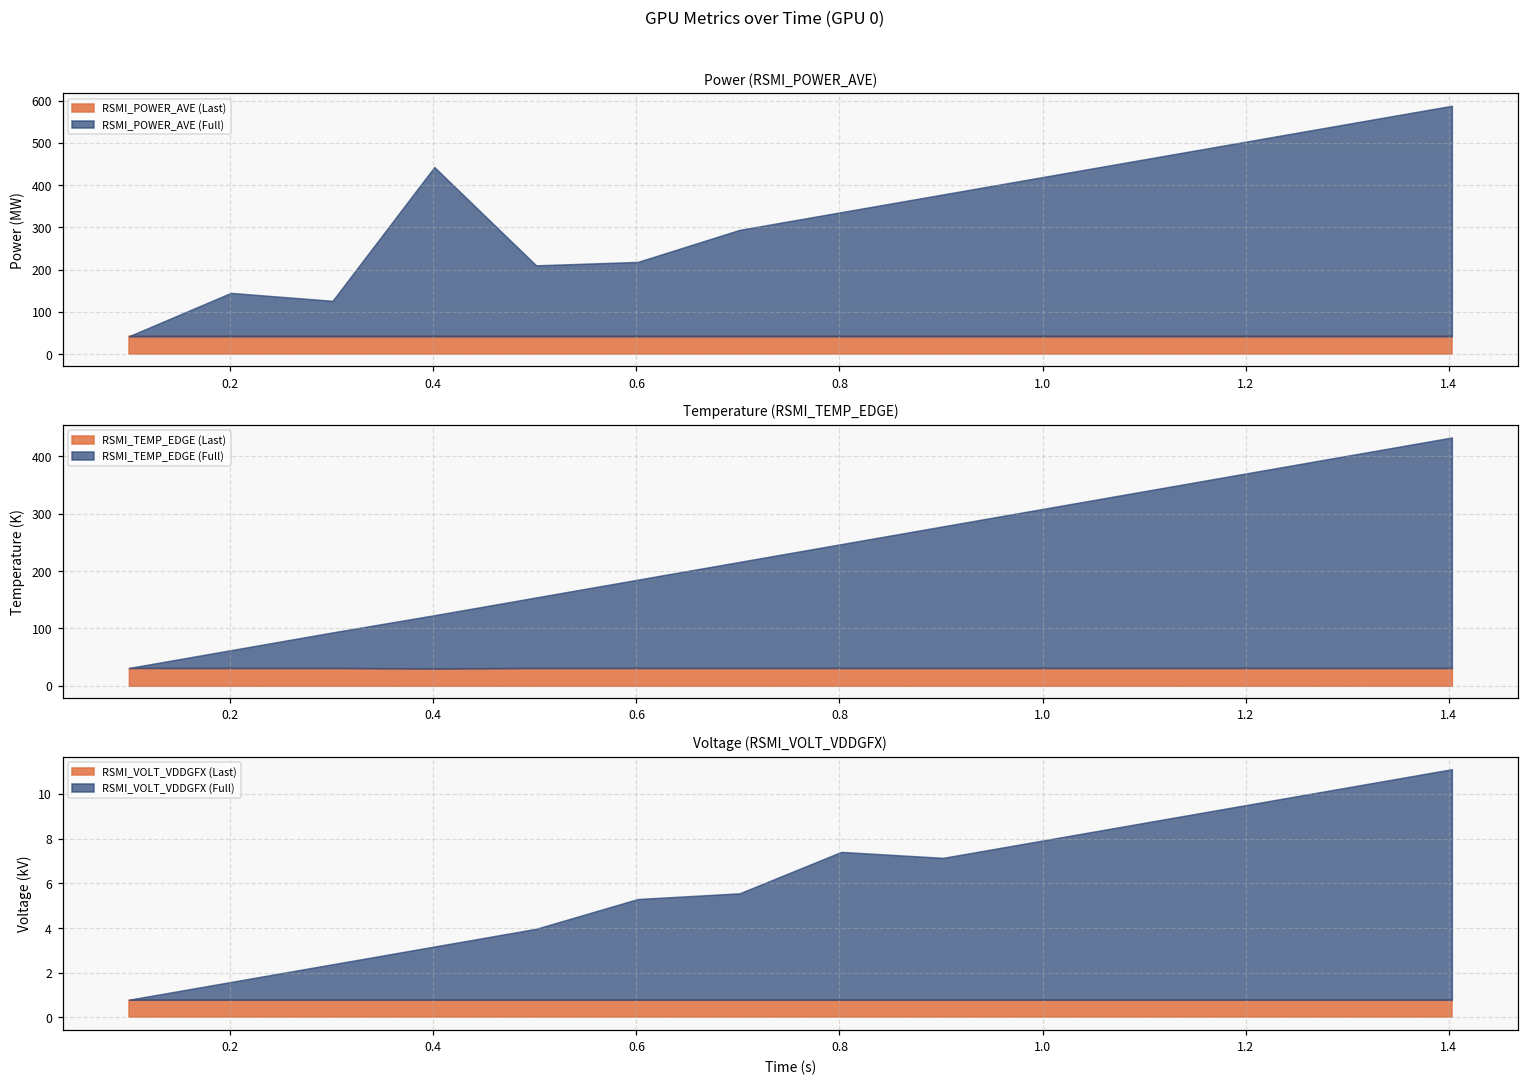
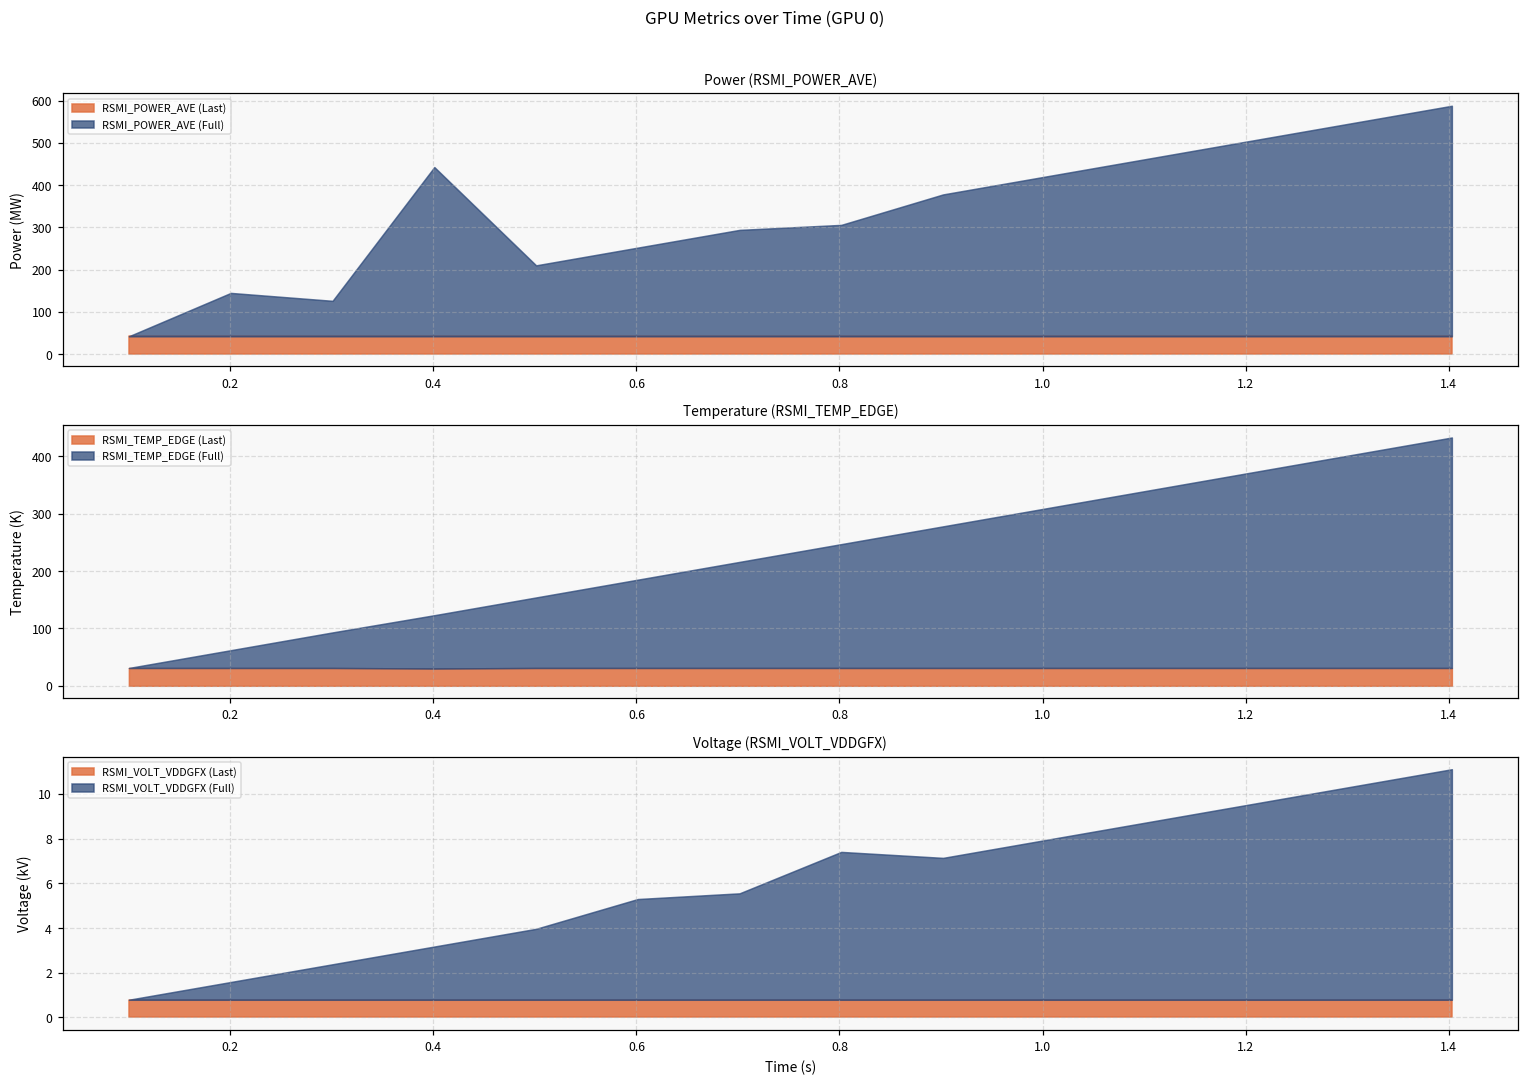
Power (RSMI_POWER_AVE), RSMI_POWER_AVE (Full), 0.6: 180 -> 210
Power (RSMI_POWER_AVE), RSMI_POWER_AVE (Full), 0.8: 290 -> 260
